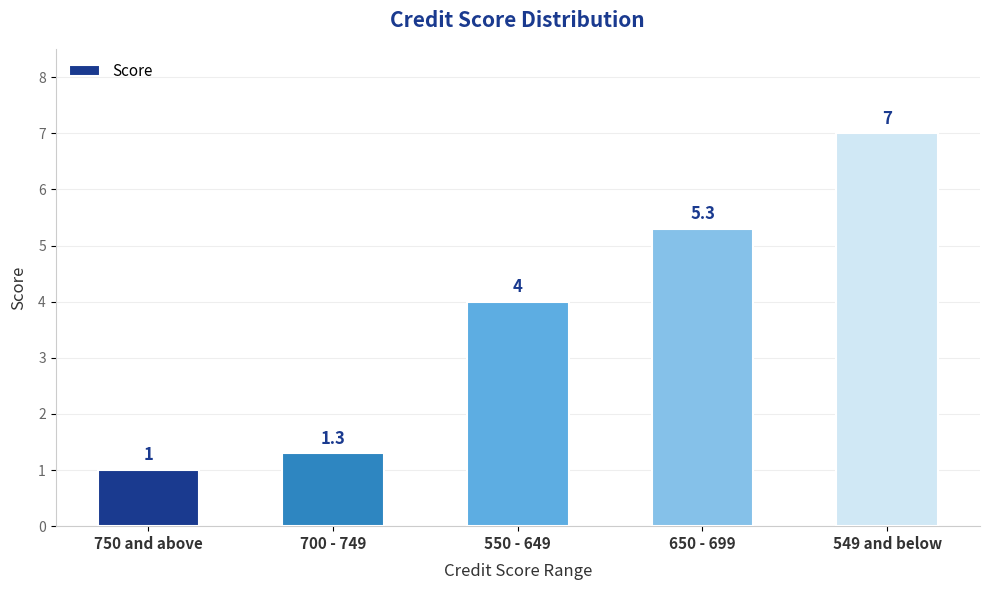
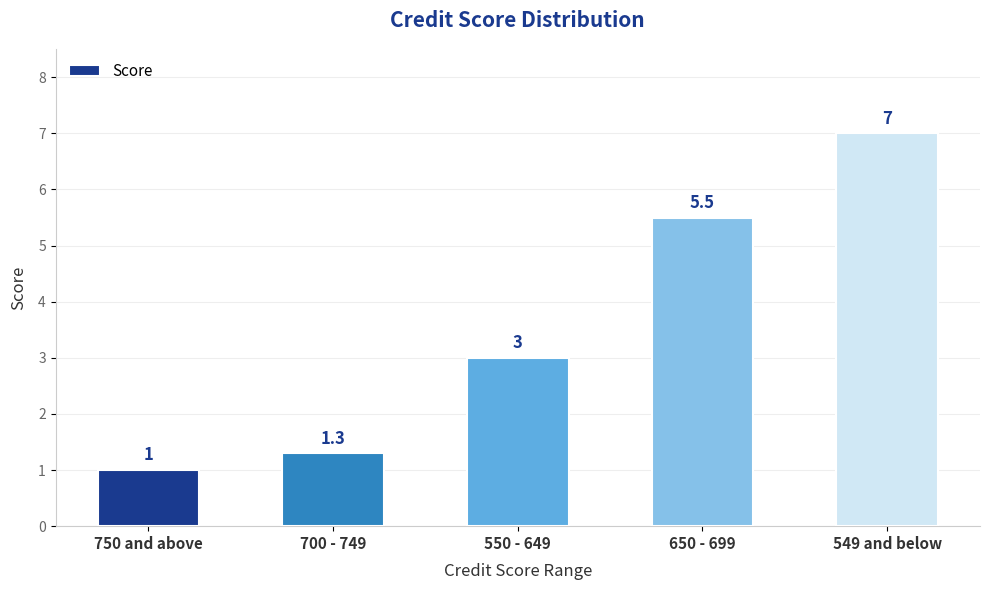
550 - 649: 4 -> 3
650 - 699: 5.3 -> 5.5
